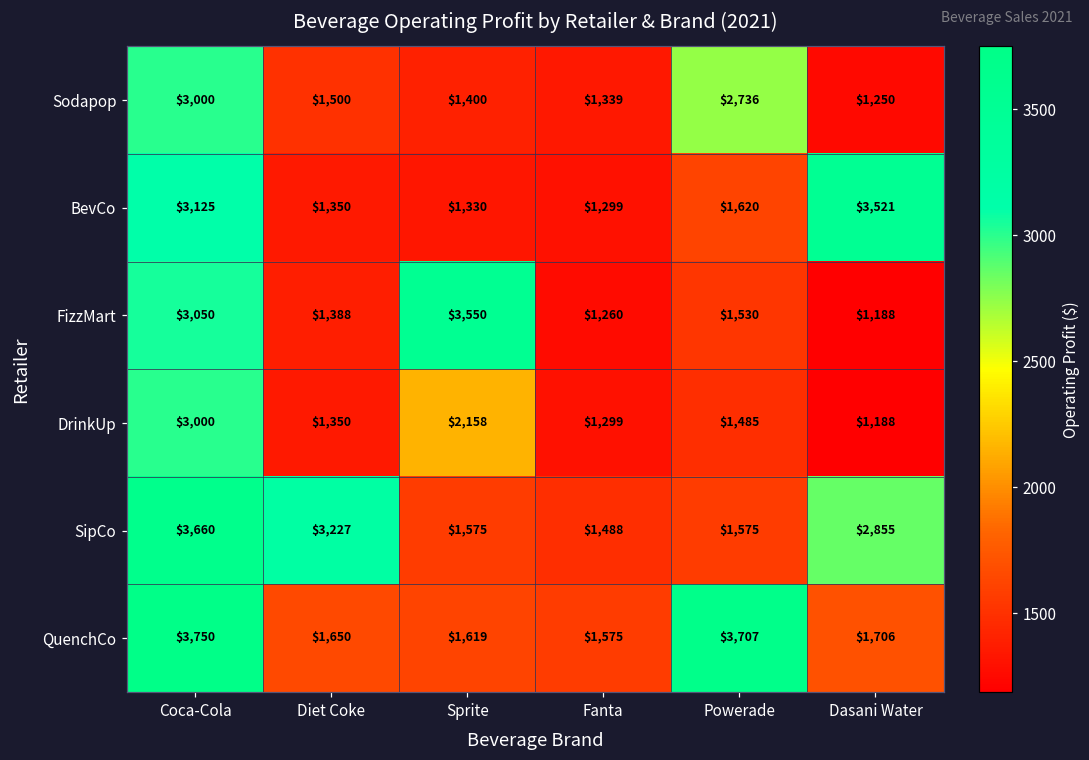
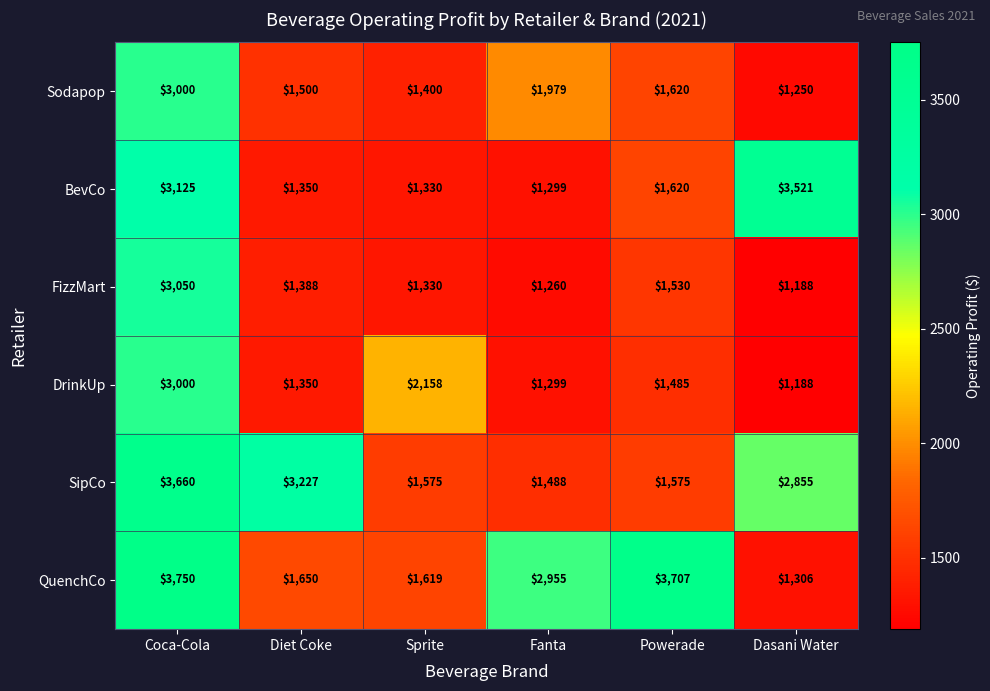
Sodapop, Fanta: $1,339 -> $1,979
Sodapop, Powerade: $2,736 -> $1,620
FizzMart, Sprite: $3,550 -> $1,330
QuenchCo, Fanta: $1,575 -> $2,955
QuenchCo, Dasani Water: $1,706 -> $1,306
